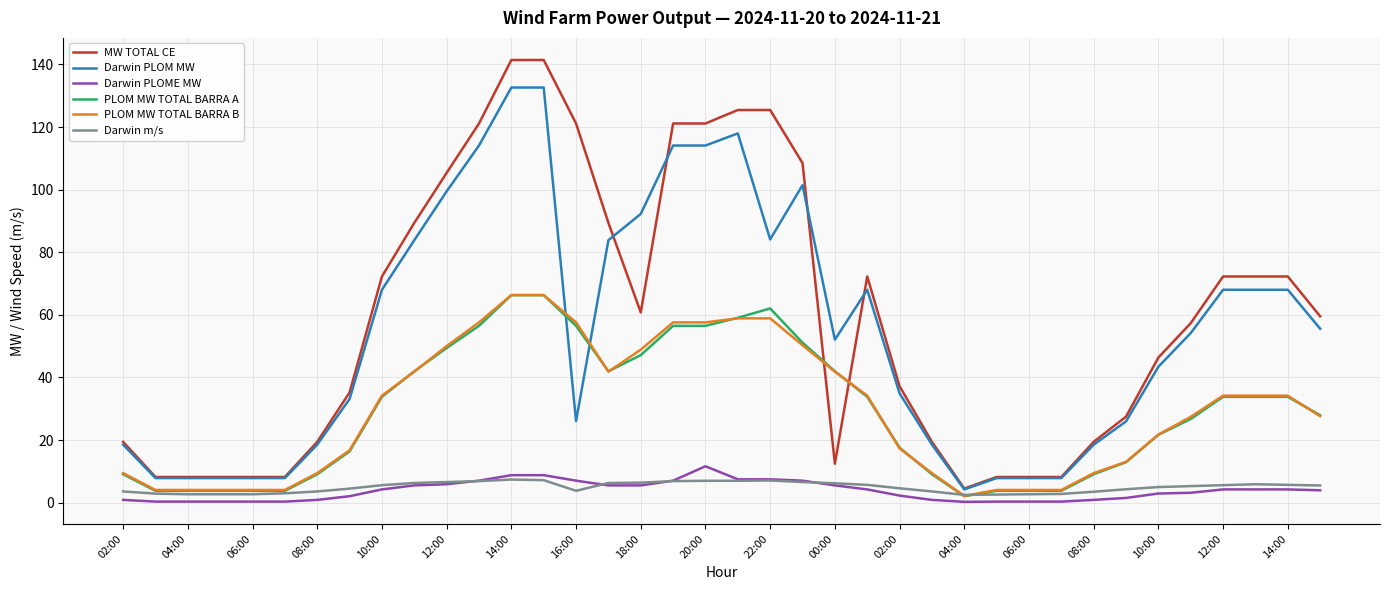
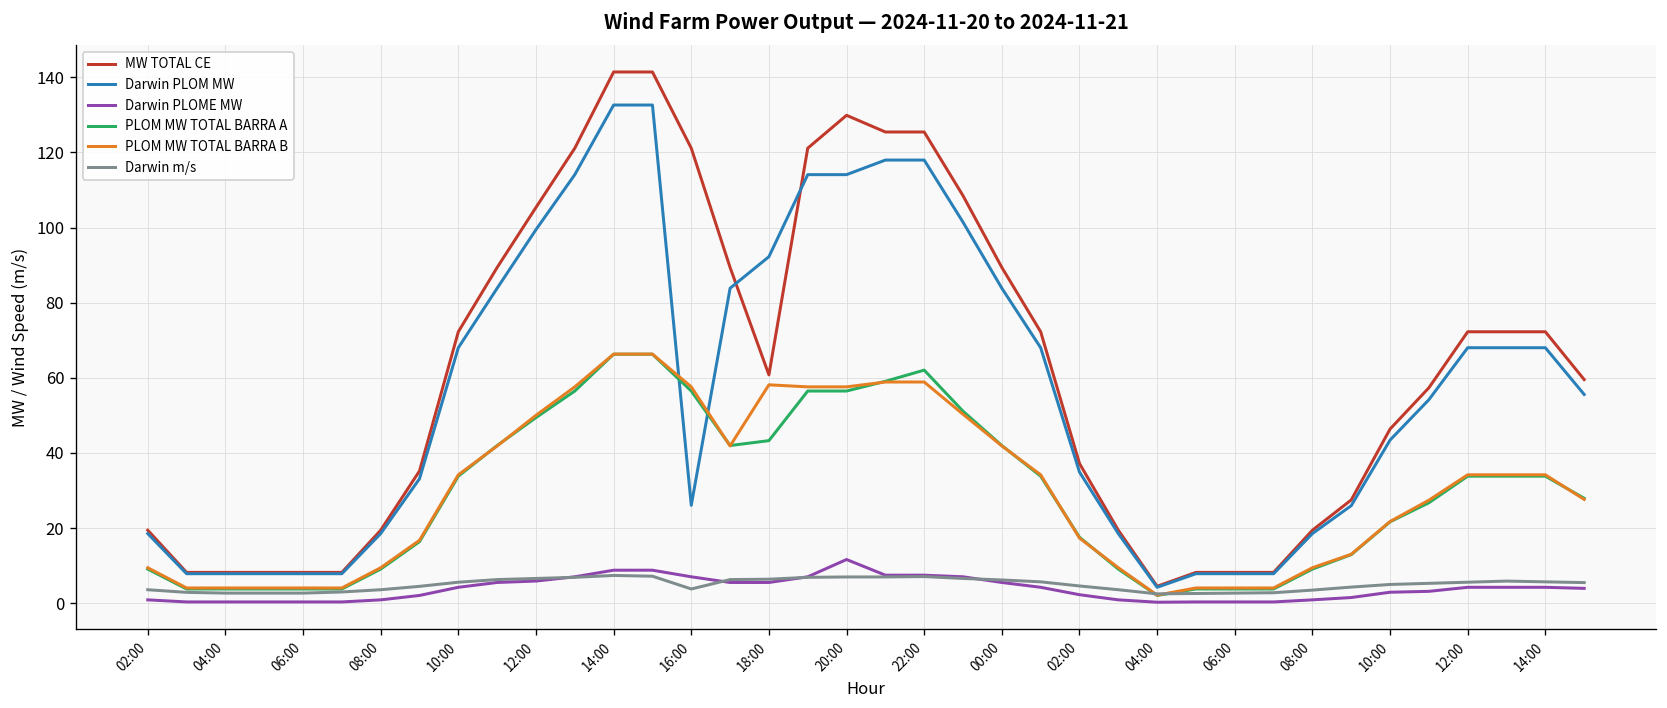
PLOM MW TOTAL BARRA A, 18:00: 47 -> 43
PLOM MW TOTAL BARRA B, 18:00: 49 -> 58
MW TOTAL CE, 20:00: 121 -> 130
Darwin PLOM MW, 22:00: 84 -> 118
MW TOTAL CE, 00:00: 12 -> 89
Darwin PLOM MW, 00:00: 52 -> 84
